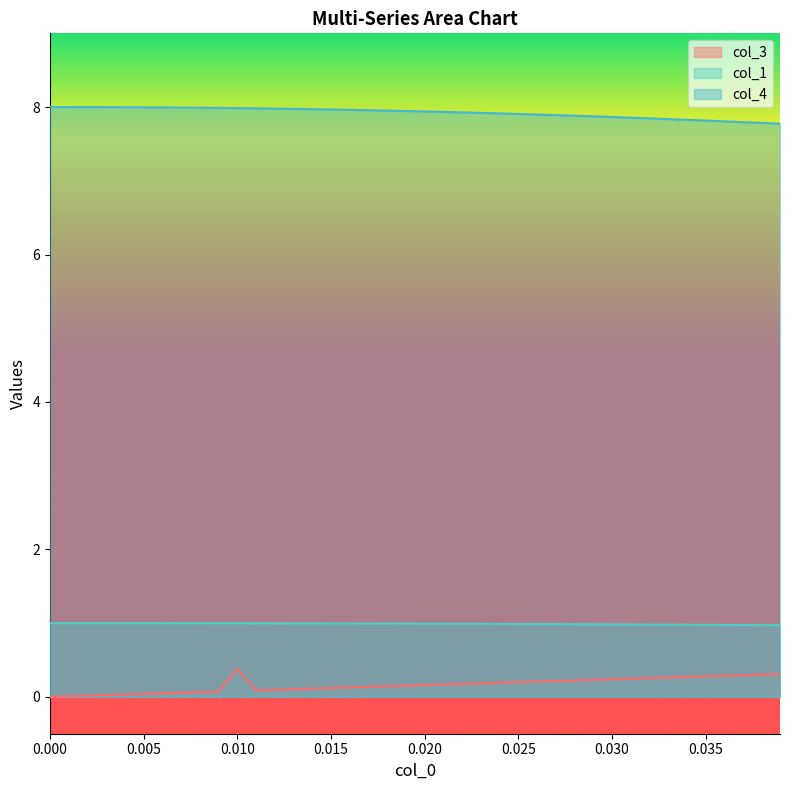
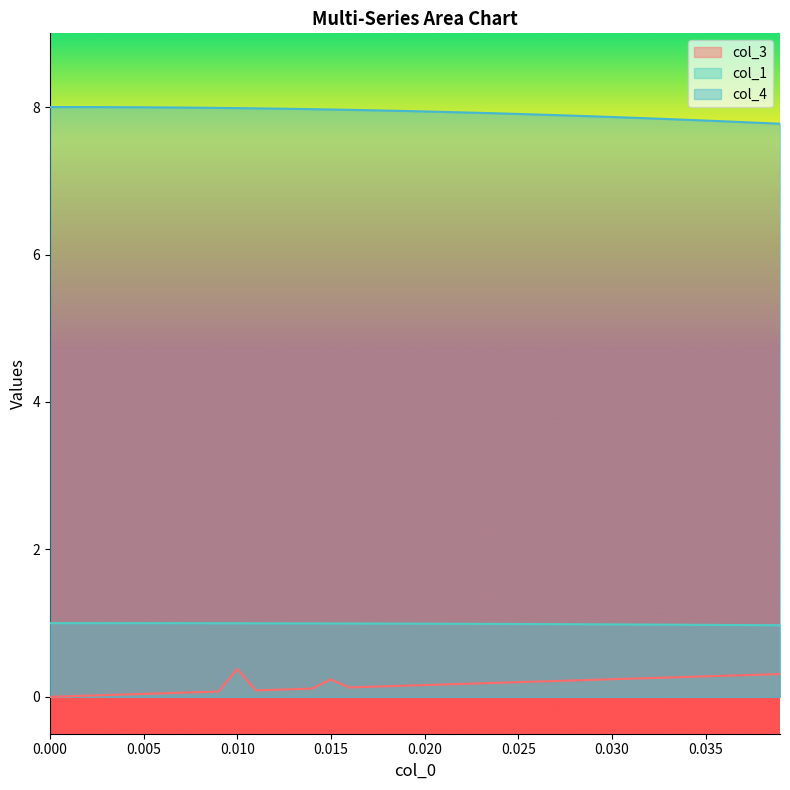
col_3, 0.015: 0.1 -> 0.2
